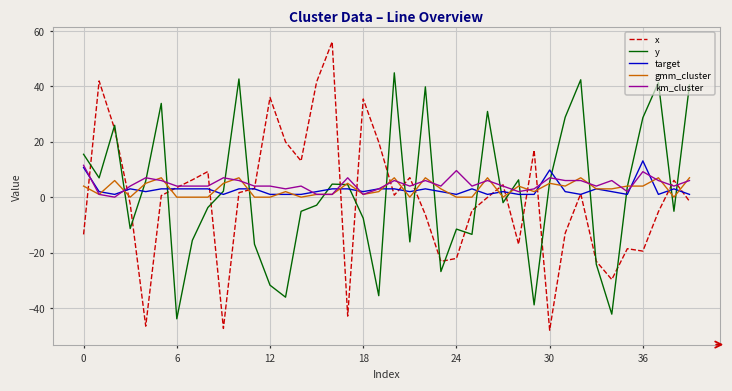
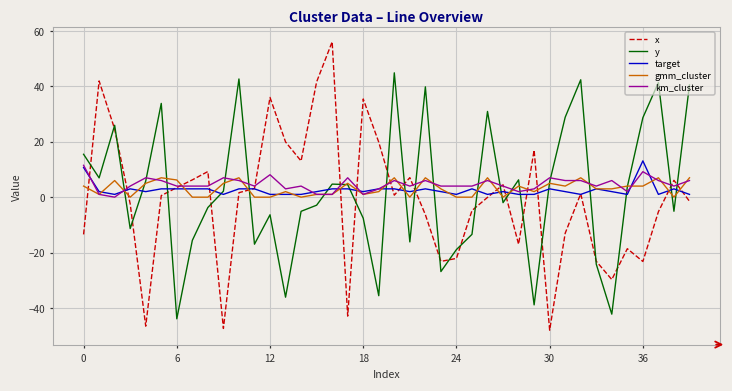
gmm_cluster, 6: 0 -> 6
y, 12: -32 -> -6
km_cluster, 12: 4 -> 8
y, 24: -12 -> -19
km_cluster, 24: 10 -> 4
target, 30: 10 -> 3
x, 36: -19 -> -23
